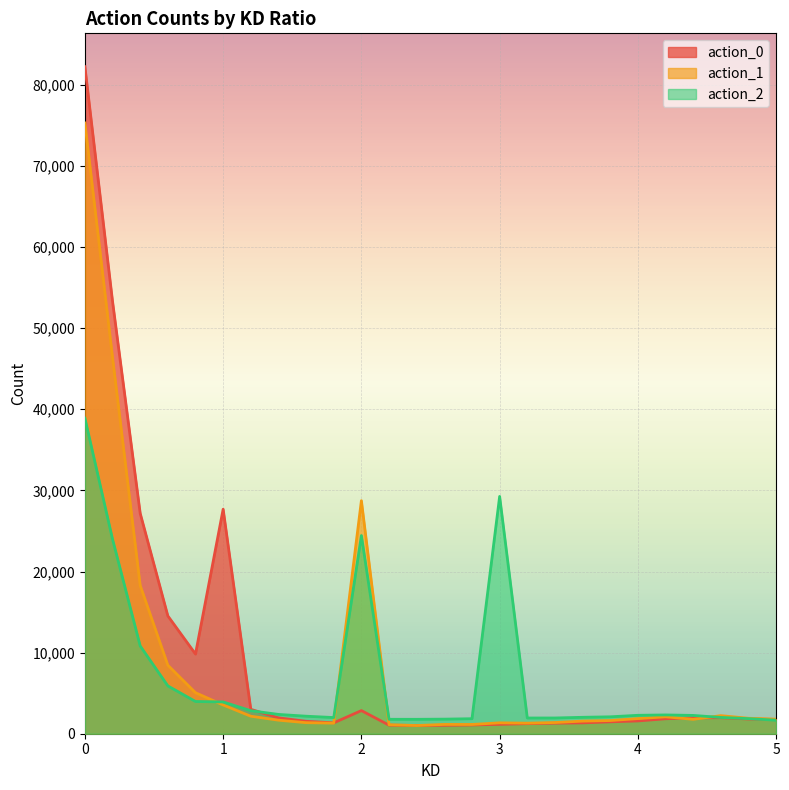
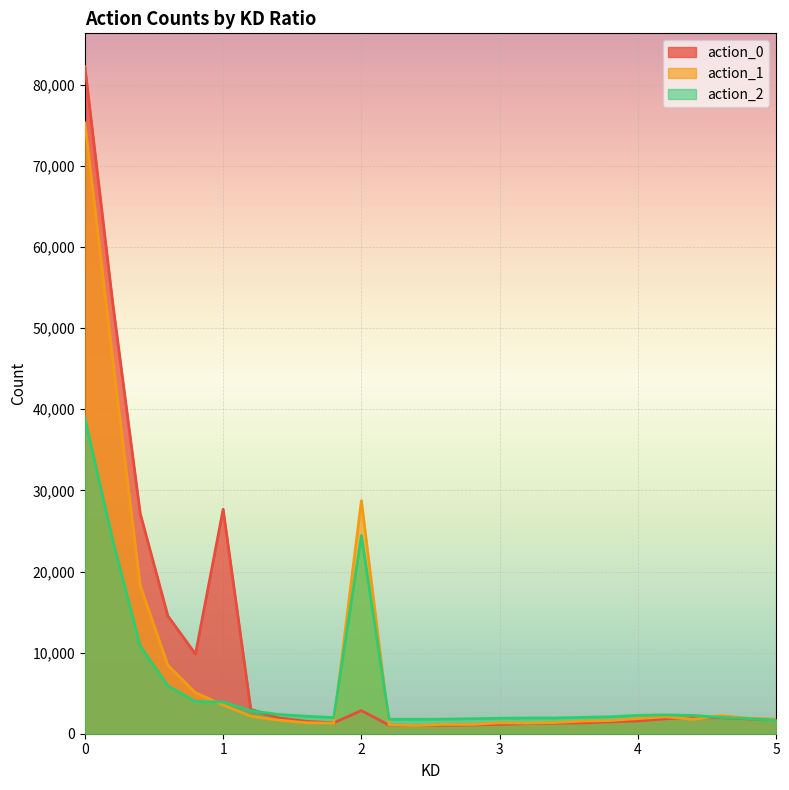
action_2, 3: 29,000 -> 2,000
